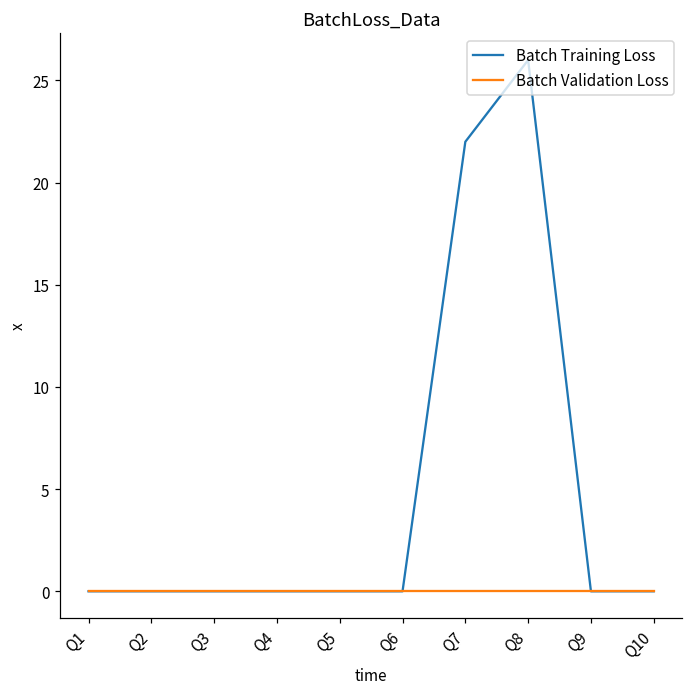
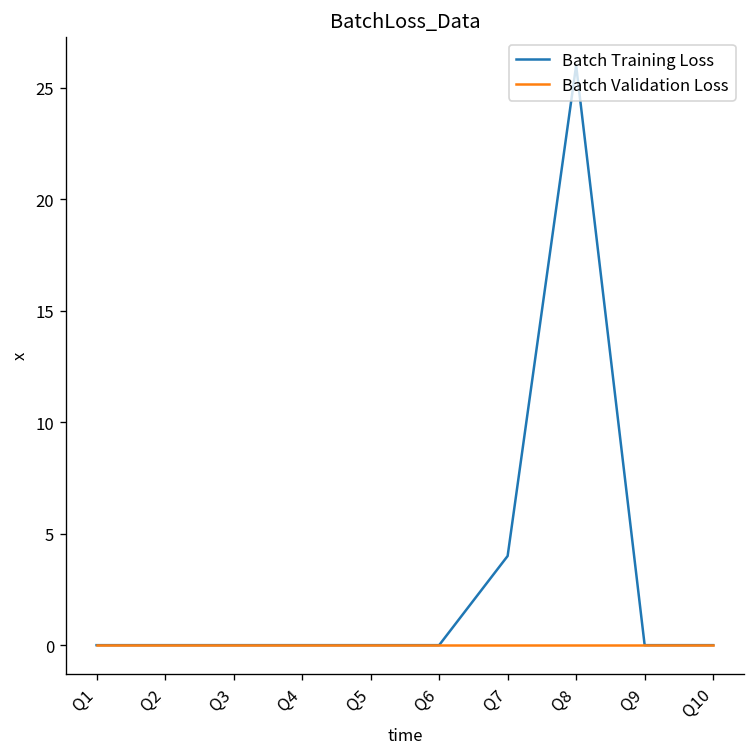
Batch Training Loss, Q7: 22 -> 4
